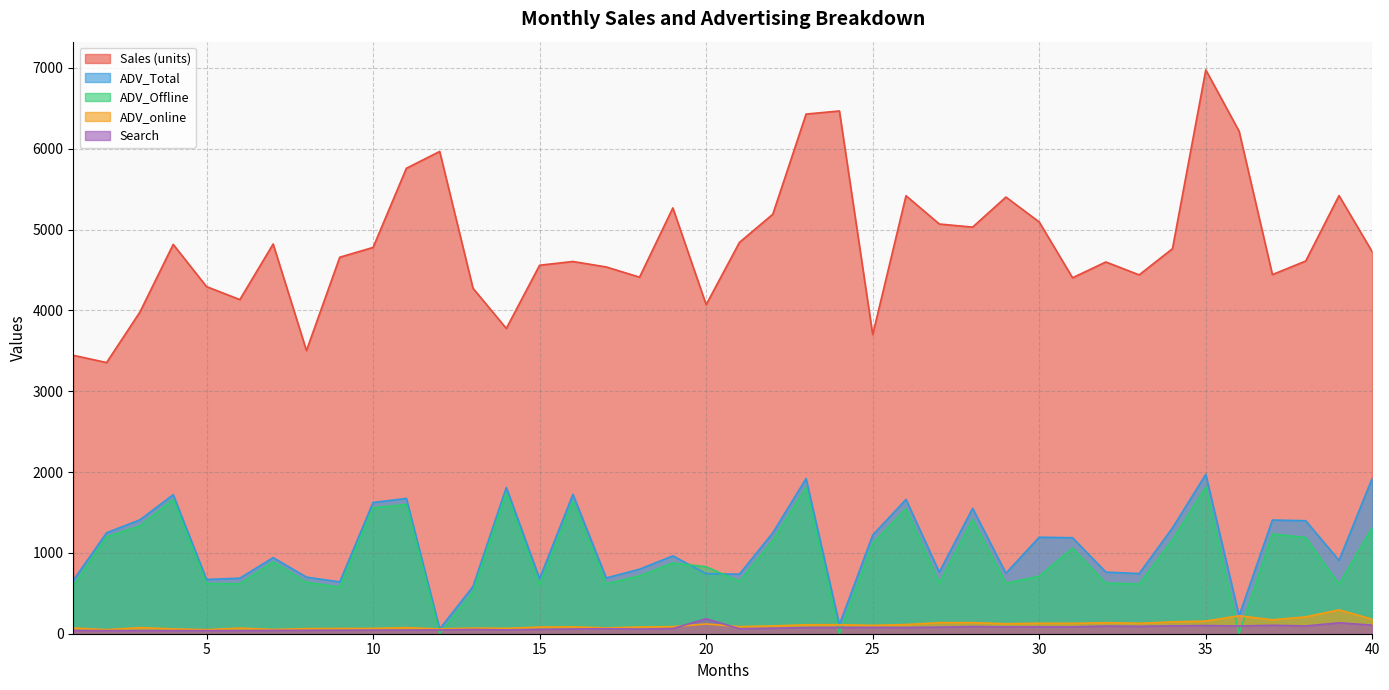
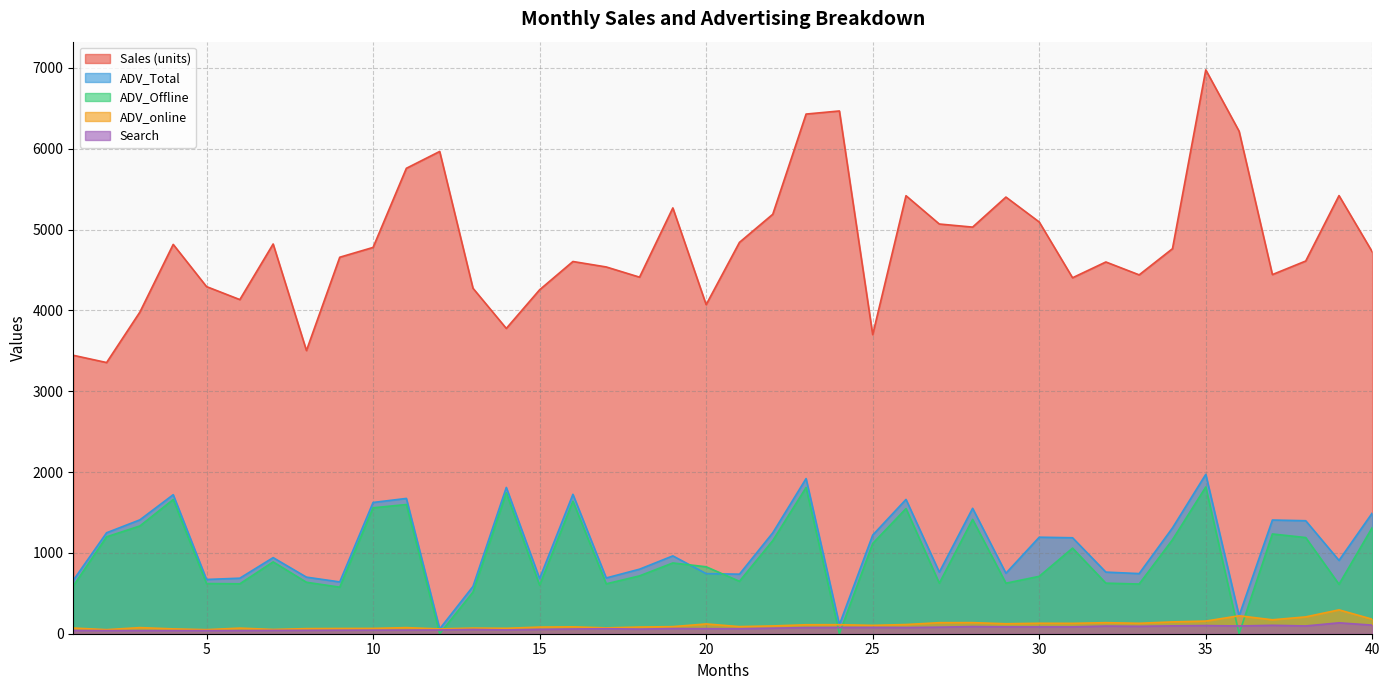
Sales (units), 15: 4600 -> 4300
Search, 20: 200 -> 100
ADV_Total, 40: 1900 -> 1500
